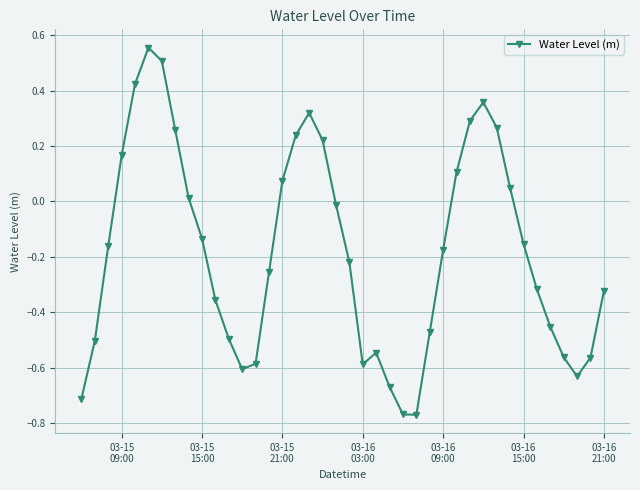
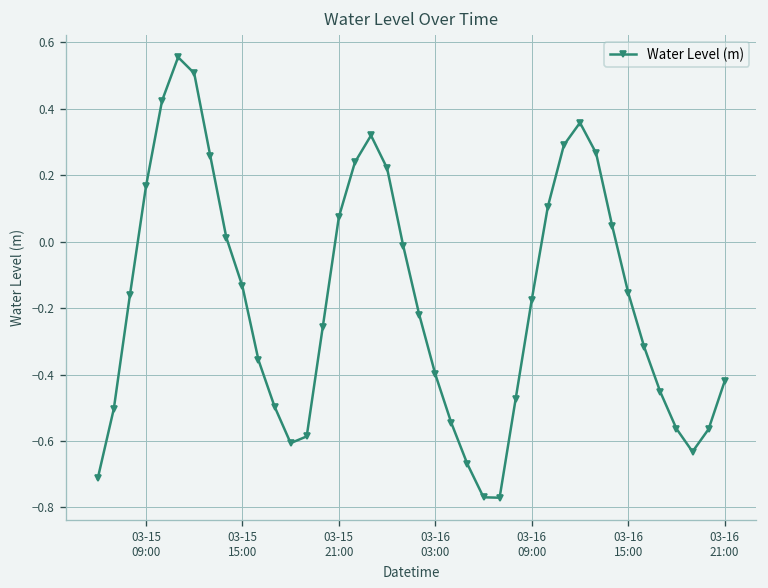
03-16 03:00: -0.59 -> -0.40
03-16 21:00: -0.32 -> -0.42
